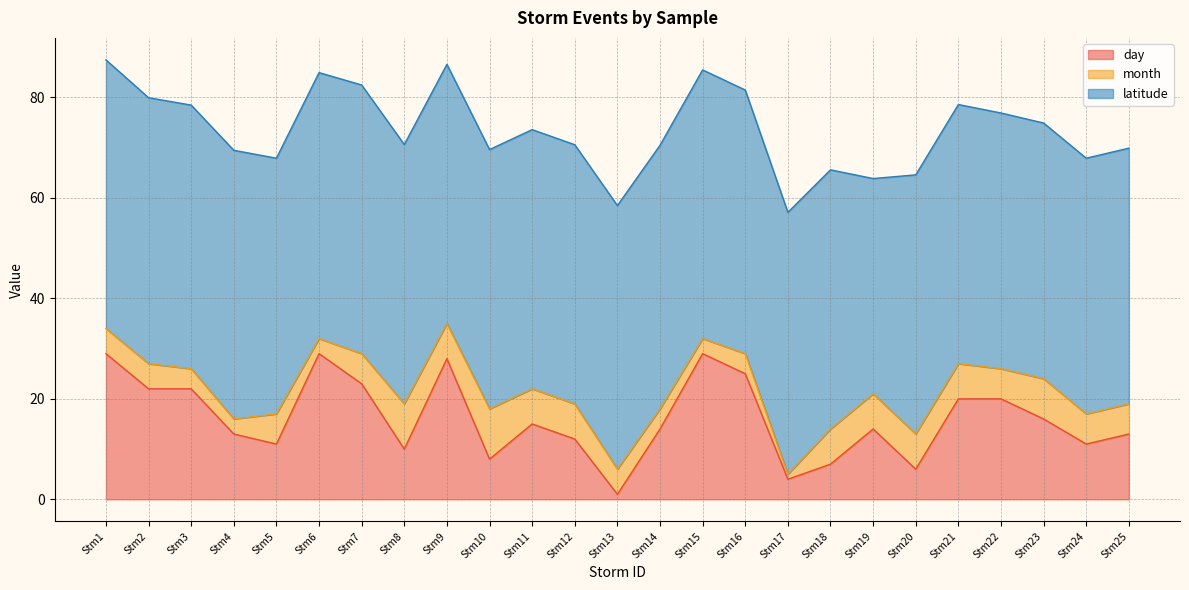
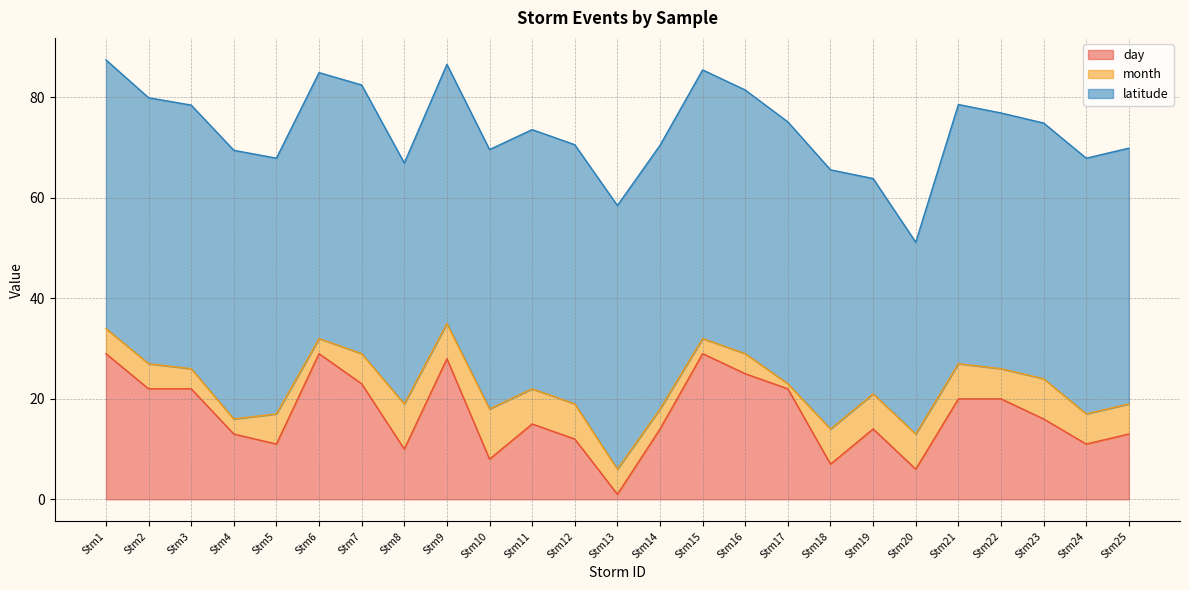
latitude, Stm8: 52 -> 48
day, Stm17: 4 -> 22
latitude, Stm20: 52 -> 38
